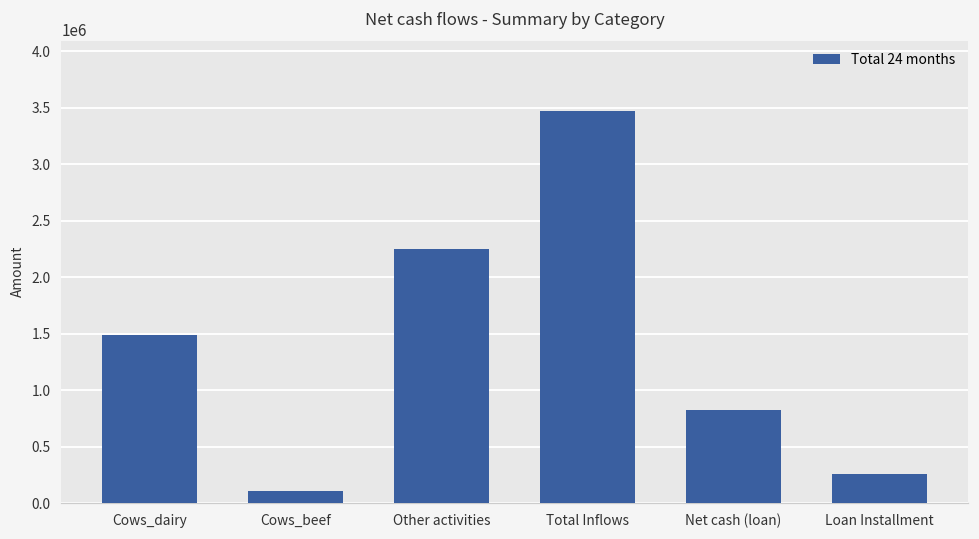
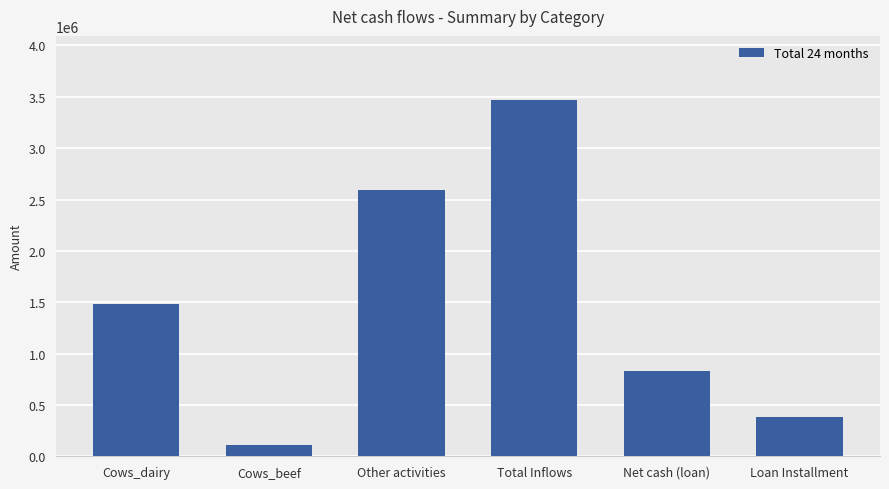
Other activities: 2250000 -> 2590000
Loan Installment: 260000 -> 380000
